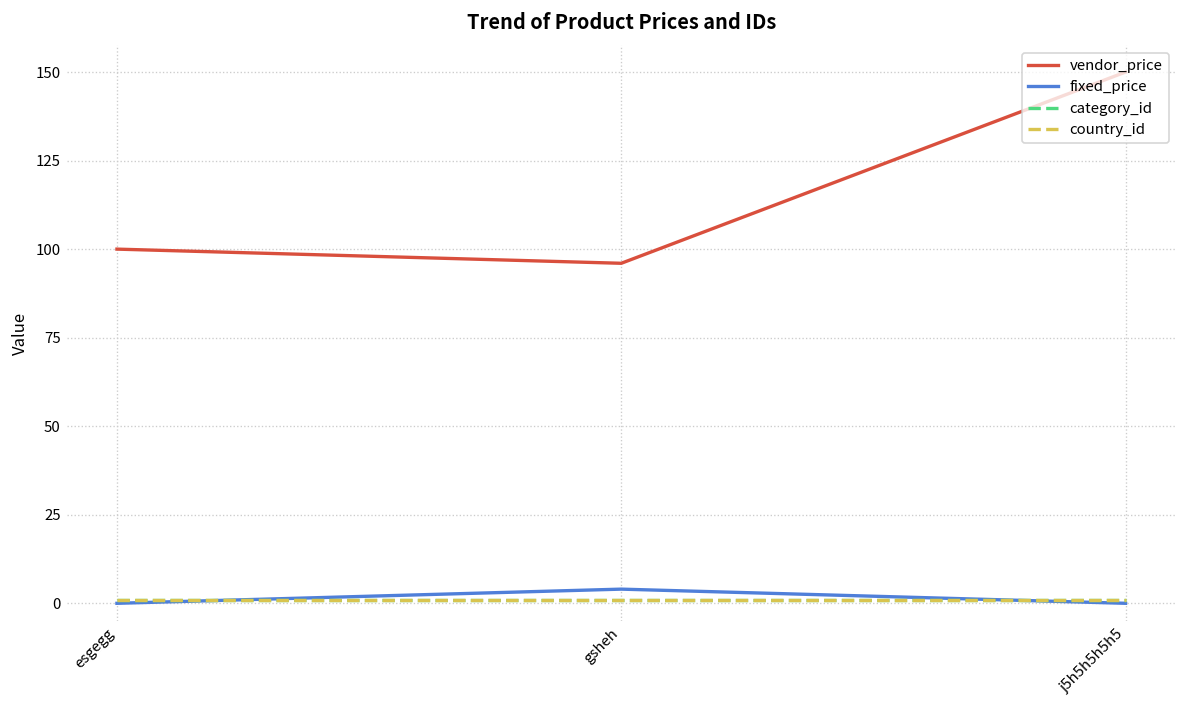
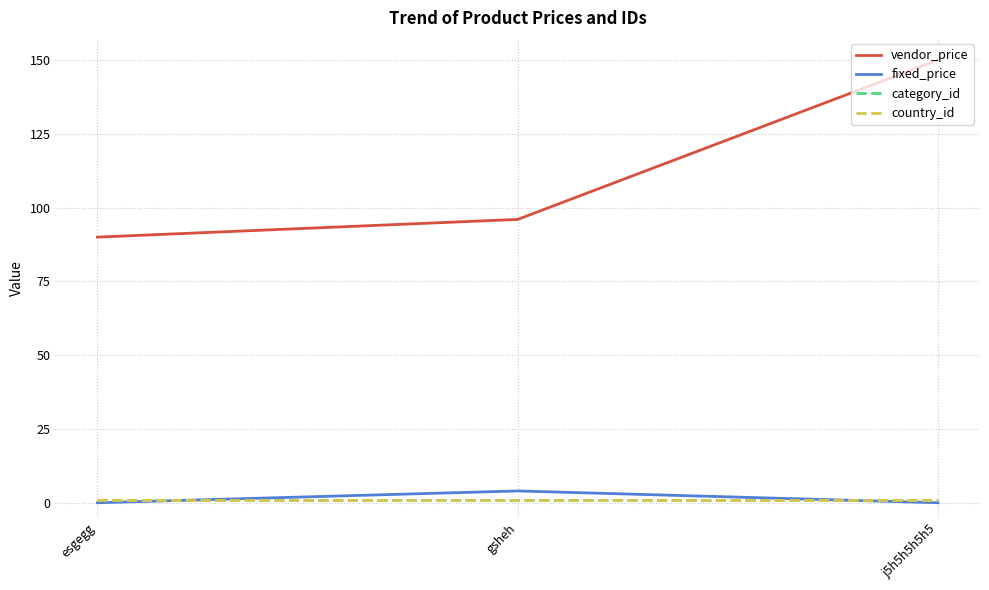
vendor_price, esgegg: 100 -> 90
